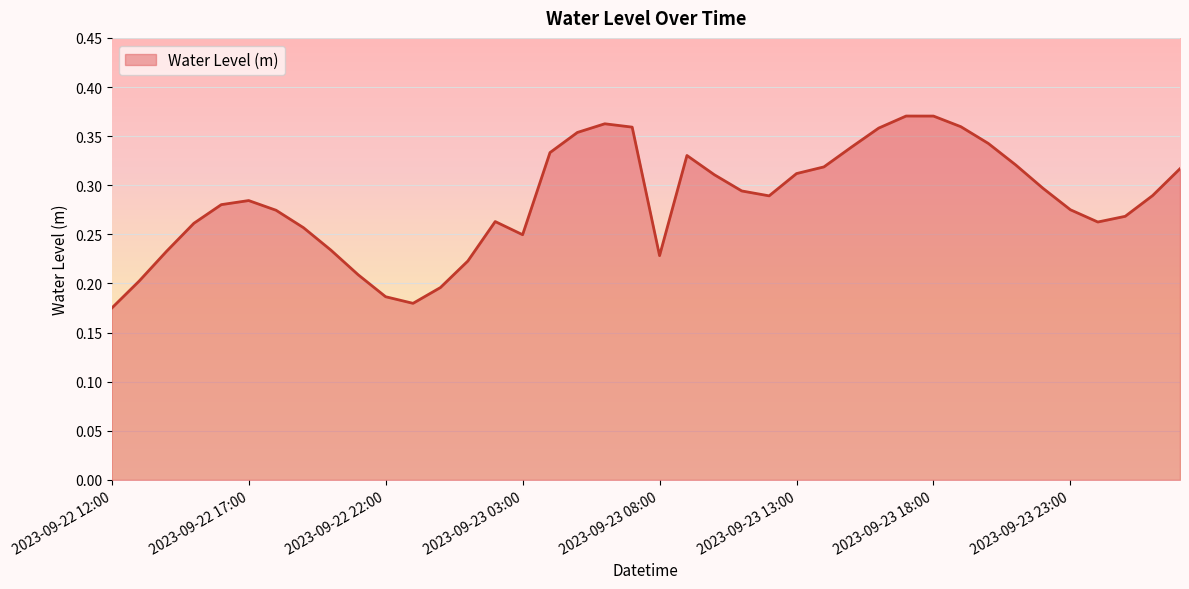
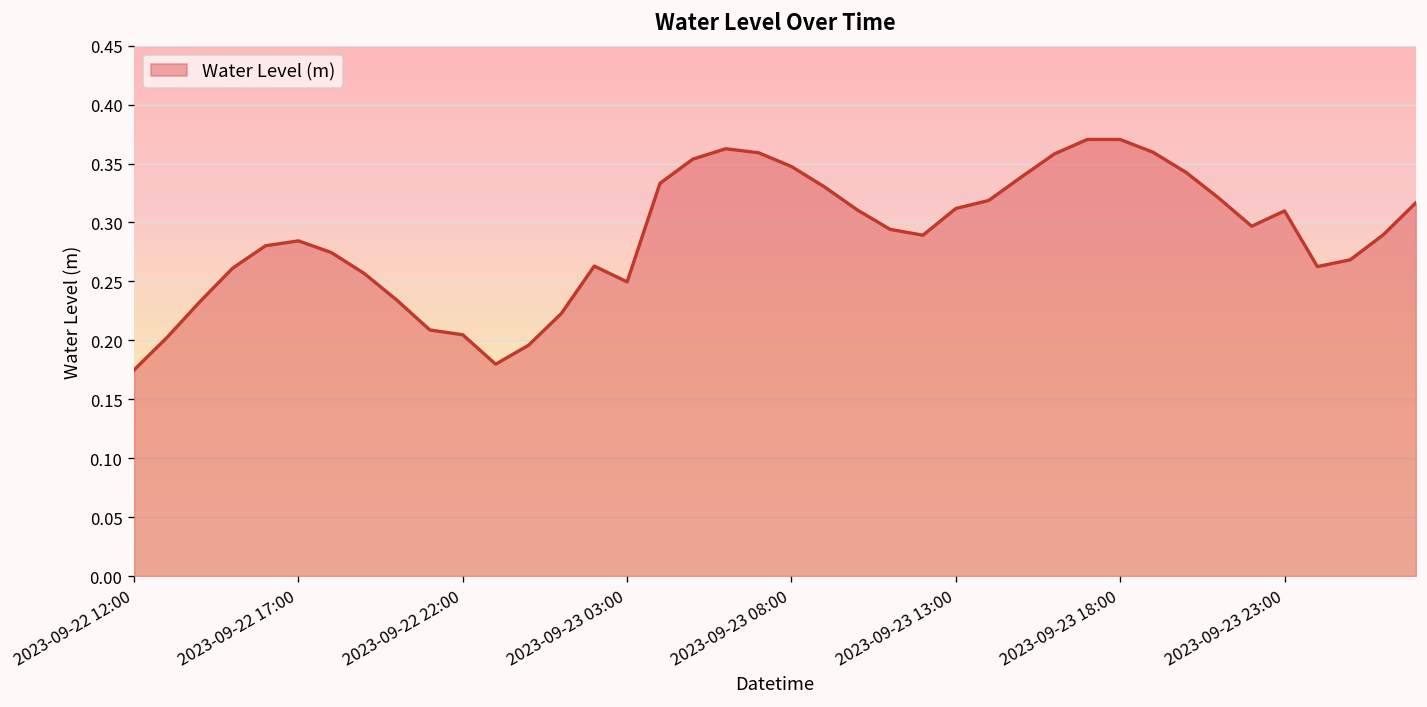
2023-09-22 22:00: 0.19 -> 0.20
2023-09-23 08:00: 0.23 -> 0.35
2023-09-23 23:00: 0.28 -> 0.31
